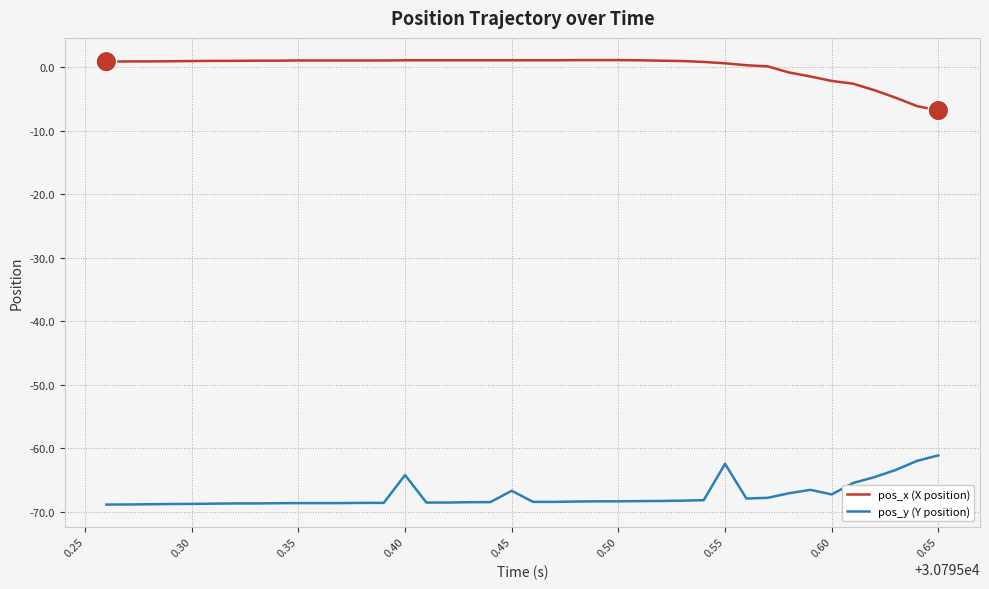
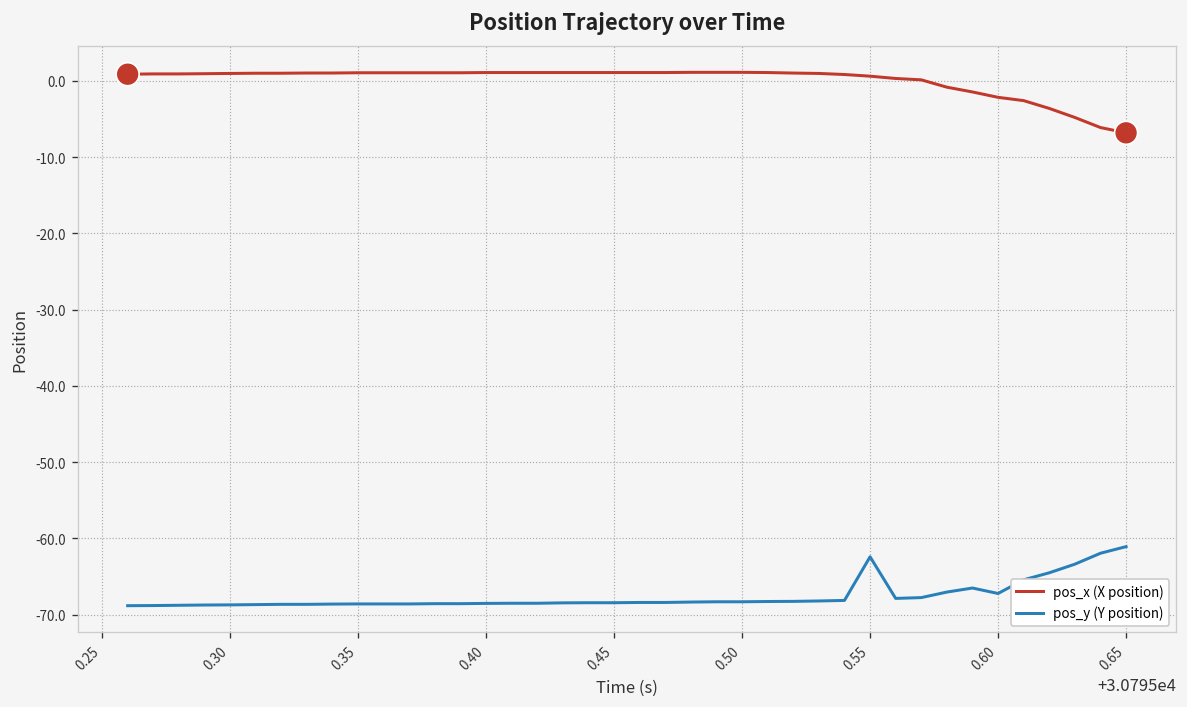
pos_y (Y position), 0.40: -64 -> -69
pos_y (Y position), 0.45: -67 -> -68
